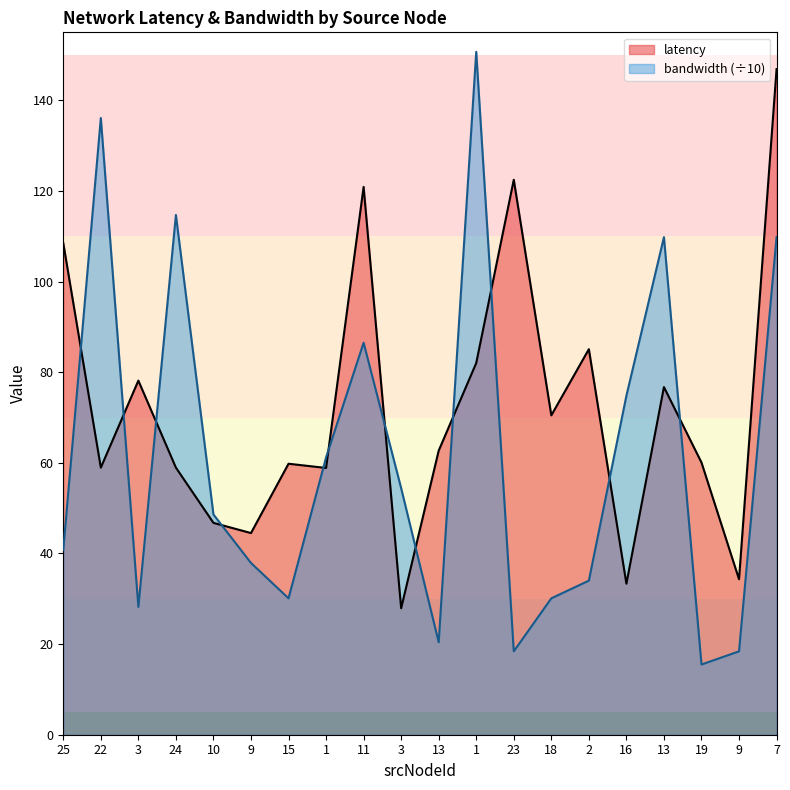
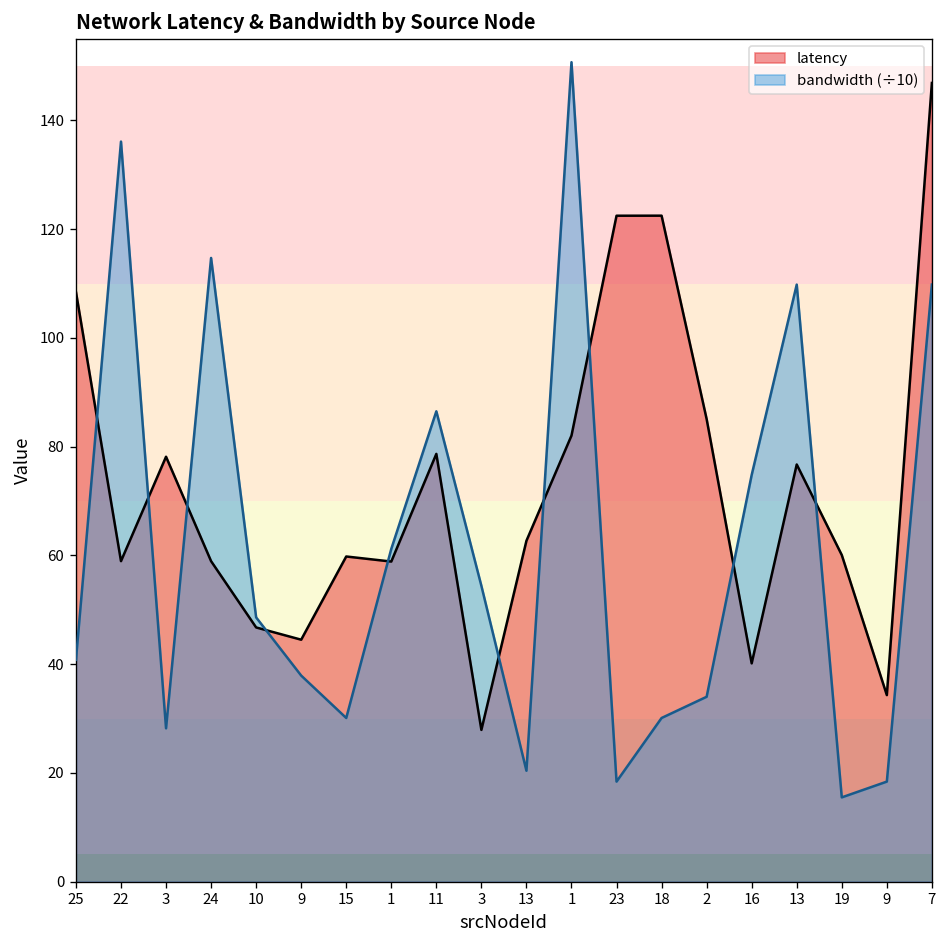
latency, 11: 121 -> 79
latency, 18: 70 -> 122
latency, 16: 33 -> 40
